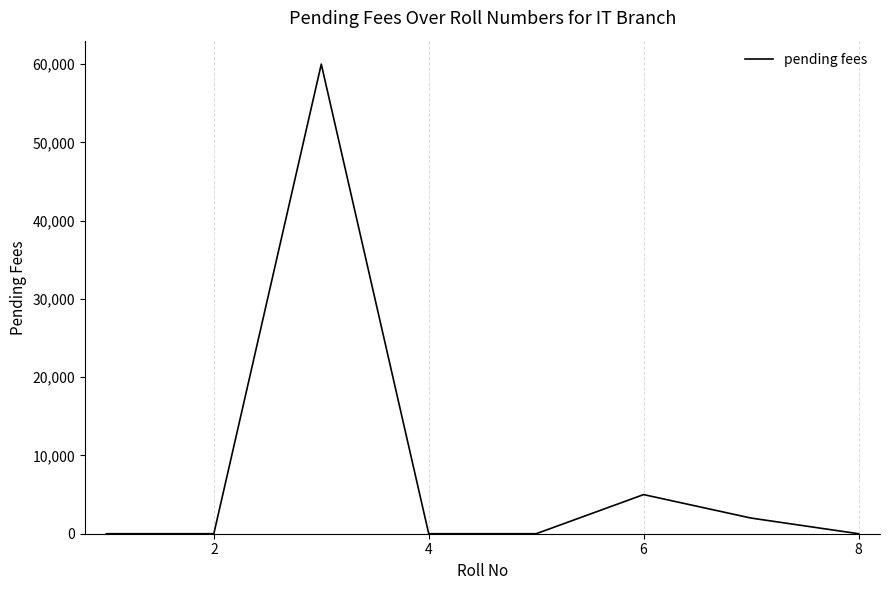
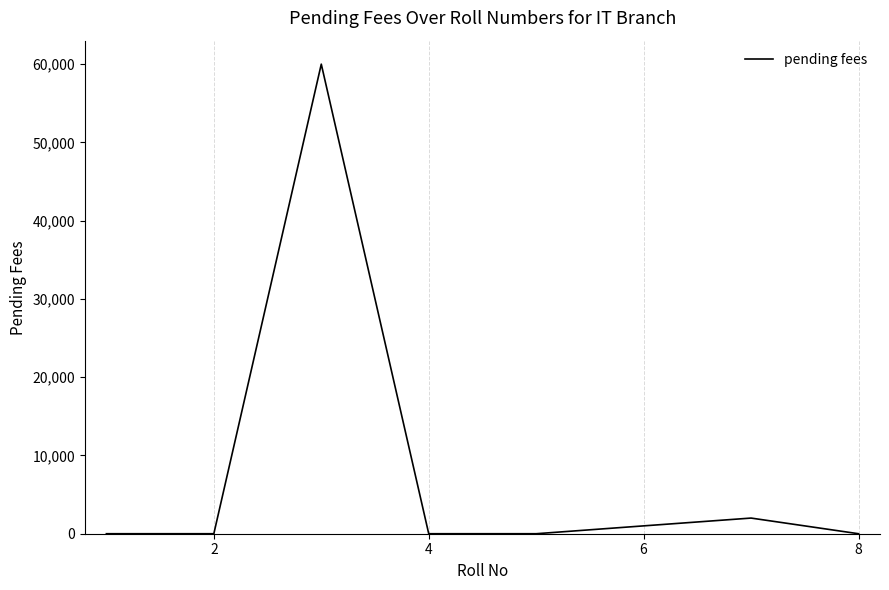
6: 5,000 -> 1,000
